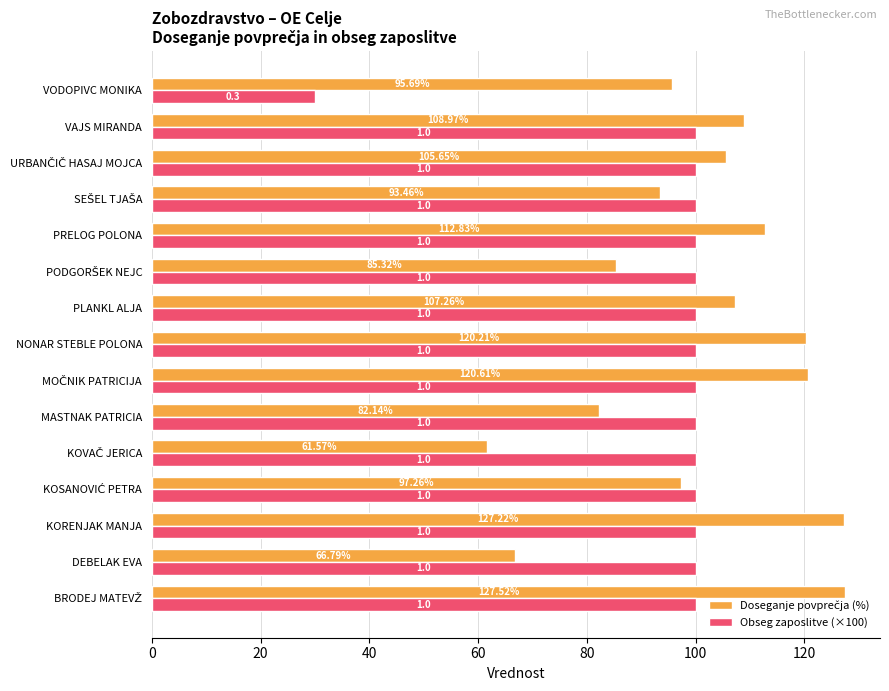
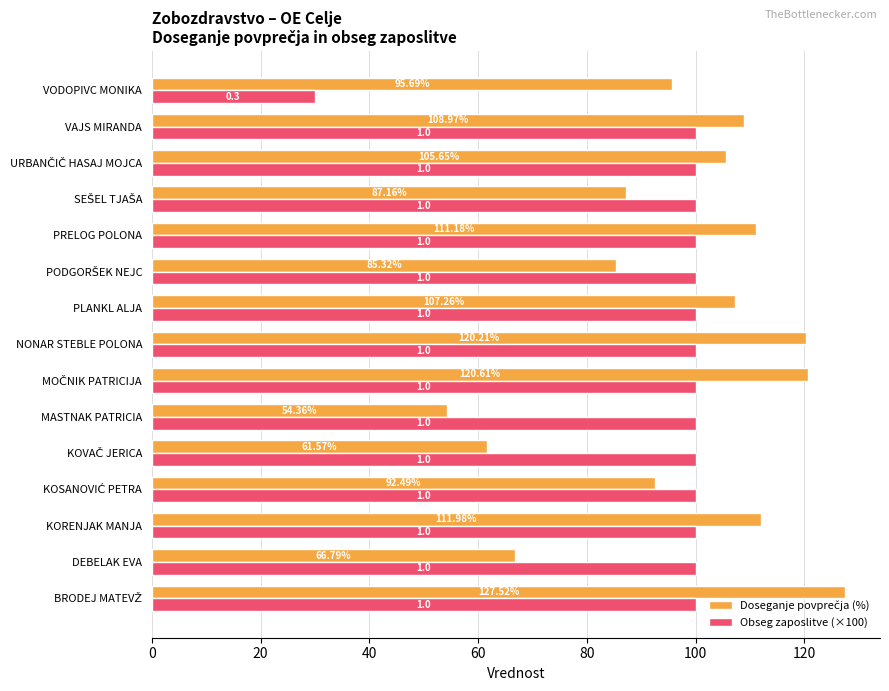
Doseganje povprečja (%), SEŠEL TJAŠA: 93.46% -> 87.16%
Doseganje povprečja (%), PRELOG POLONA: 112.83% -> 111.18%
Doseganje povprečja (%), MASTNAK PATRICIA: 82.14% -> 54.36%
Doseganje povprečja (%), KOSANOVIĆ PETRA: 97.26% -> 92.49%
Doseganje povprečja (%), KORENJAK MANJA: 127.22% -> 111.98%
